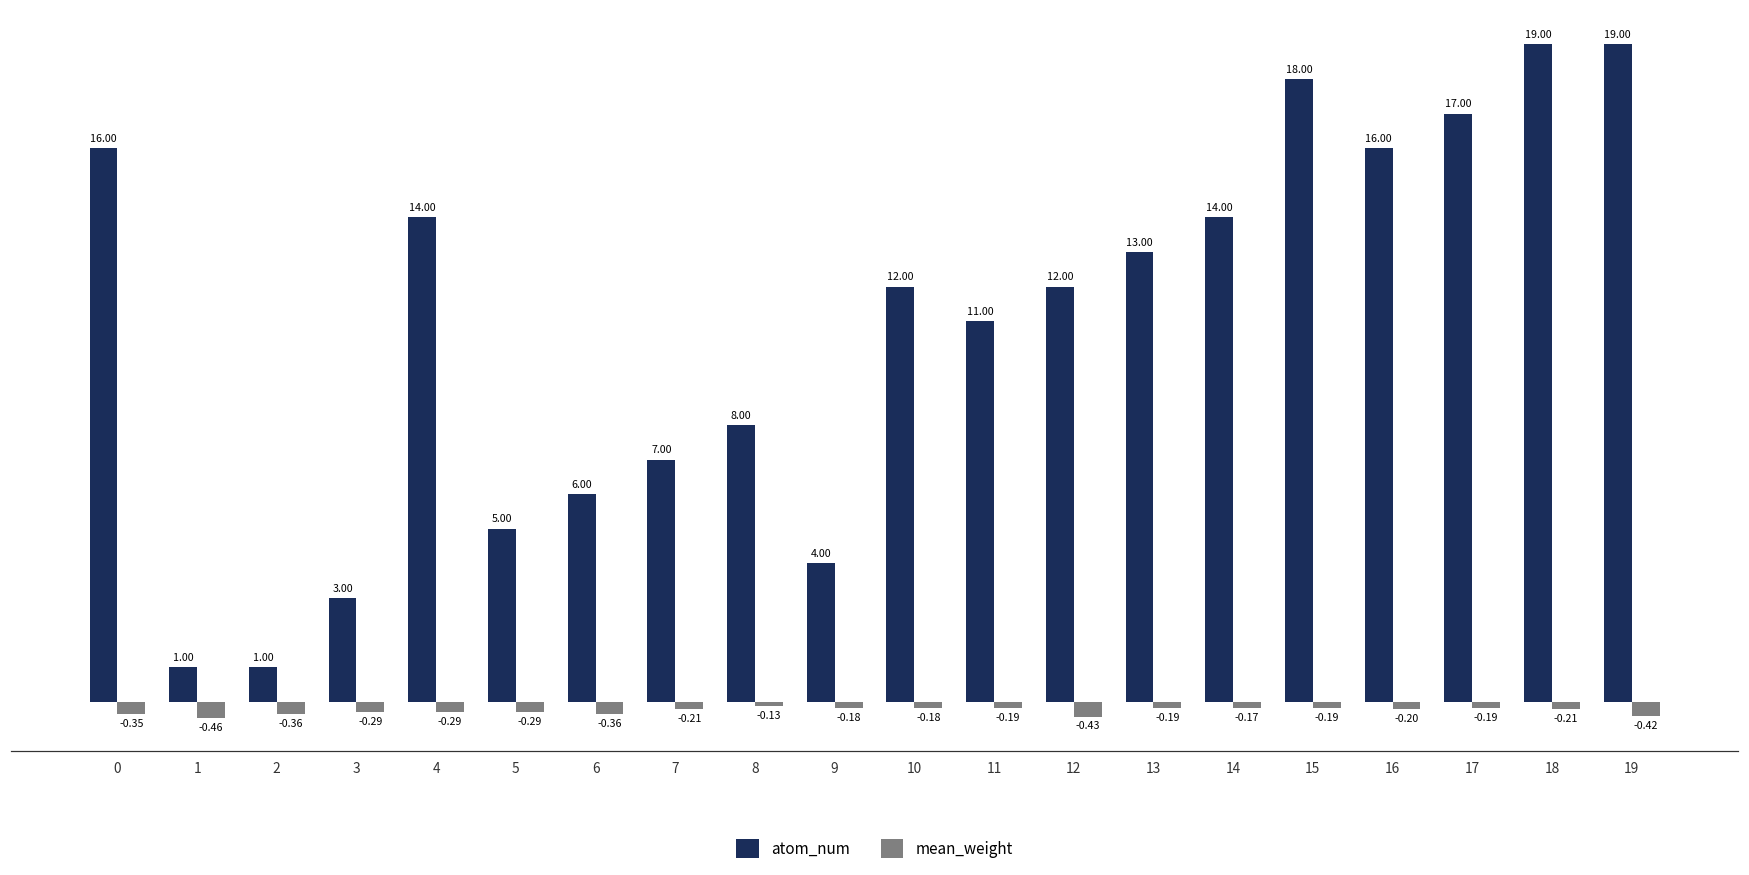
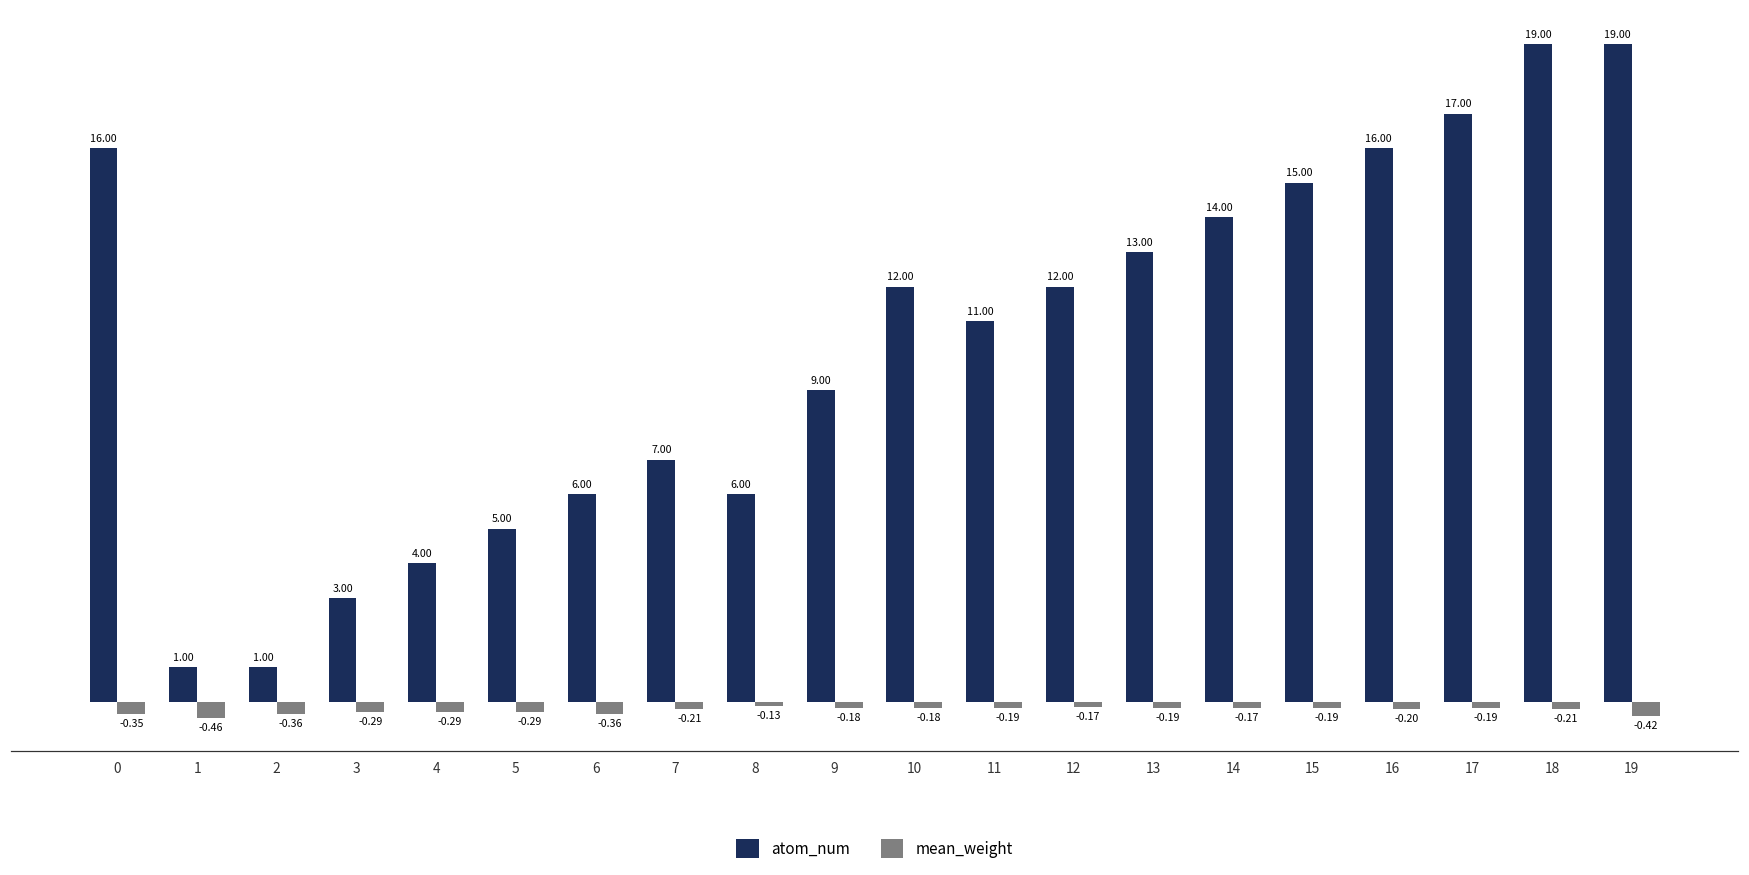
atom_num, 4: 14.00 -> 4.00
atom_num, 8: 8.00 -> 6.00
atom_num, 9: 4.00 -> 9.00
mean_weight, 12: -0.43 -> -0.17
atom_num, 15: 18.00 -> 15.00
